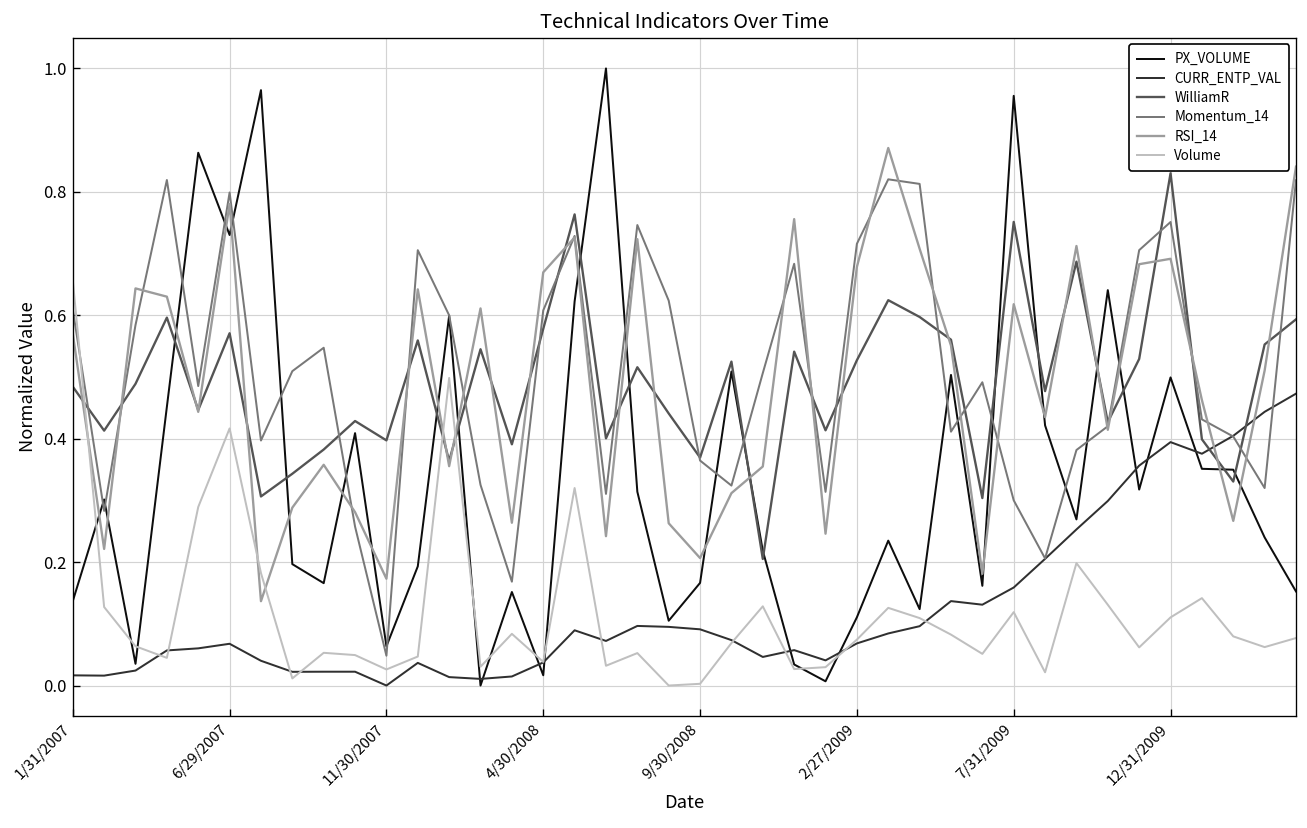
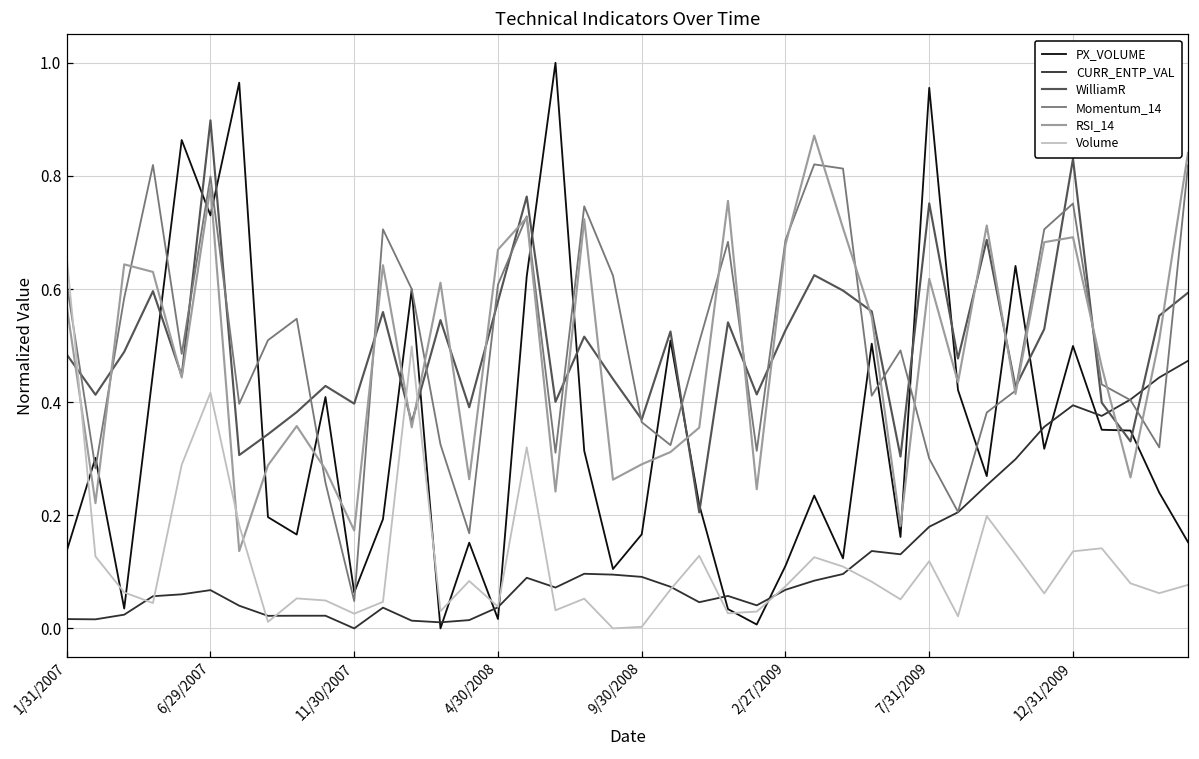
WilliamR, 6/29/2007: 0.57 -> 0.90
RSI_14, 9/30/2008: 0.21 -> 0.29
Momentum_14, 2/27/2009: 0.72 -> 0.69
CURR_ENTP_VAL, 7/31/2009: 0.16 -> 0.18
Volume, 12/31/2009: 0.11 -> 0.14
